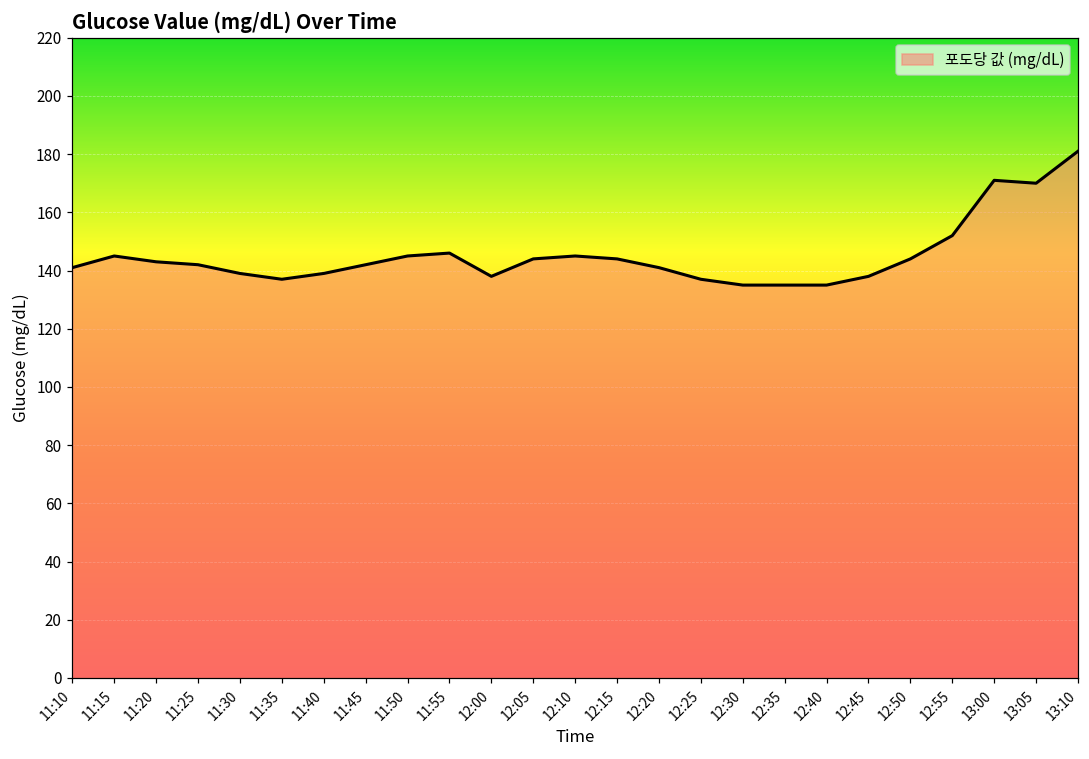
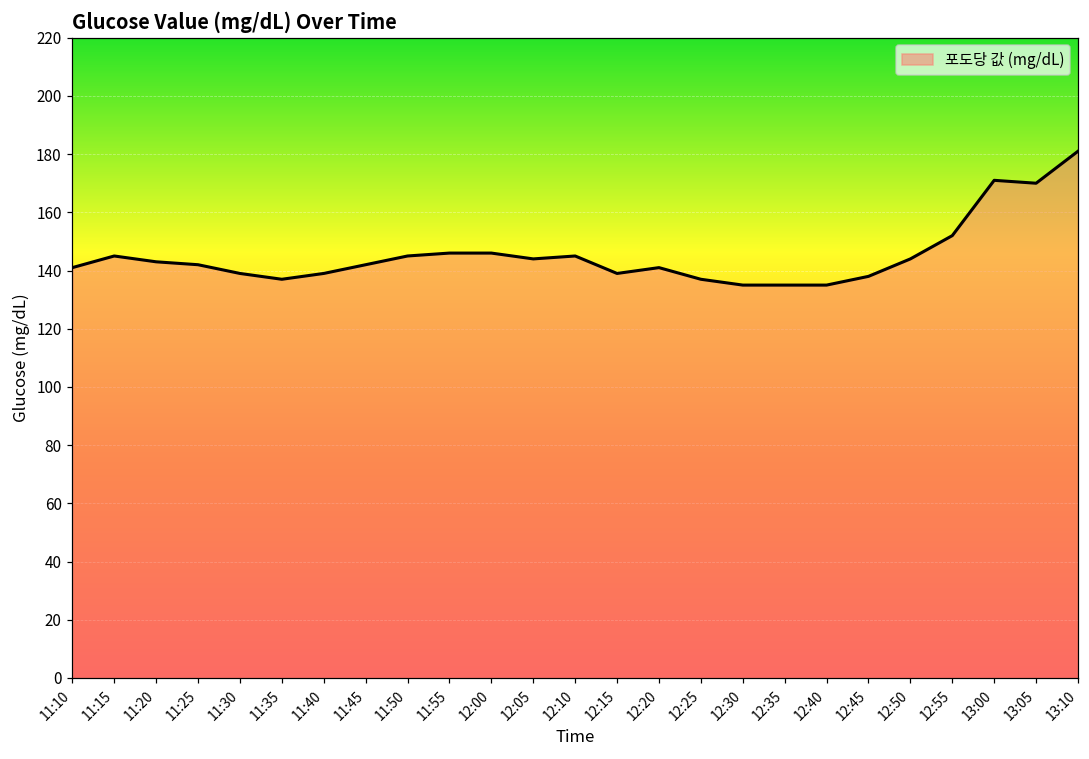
12:00: 138 -> 146
12:15: 144 -> 139
